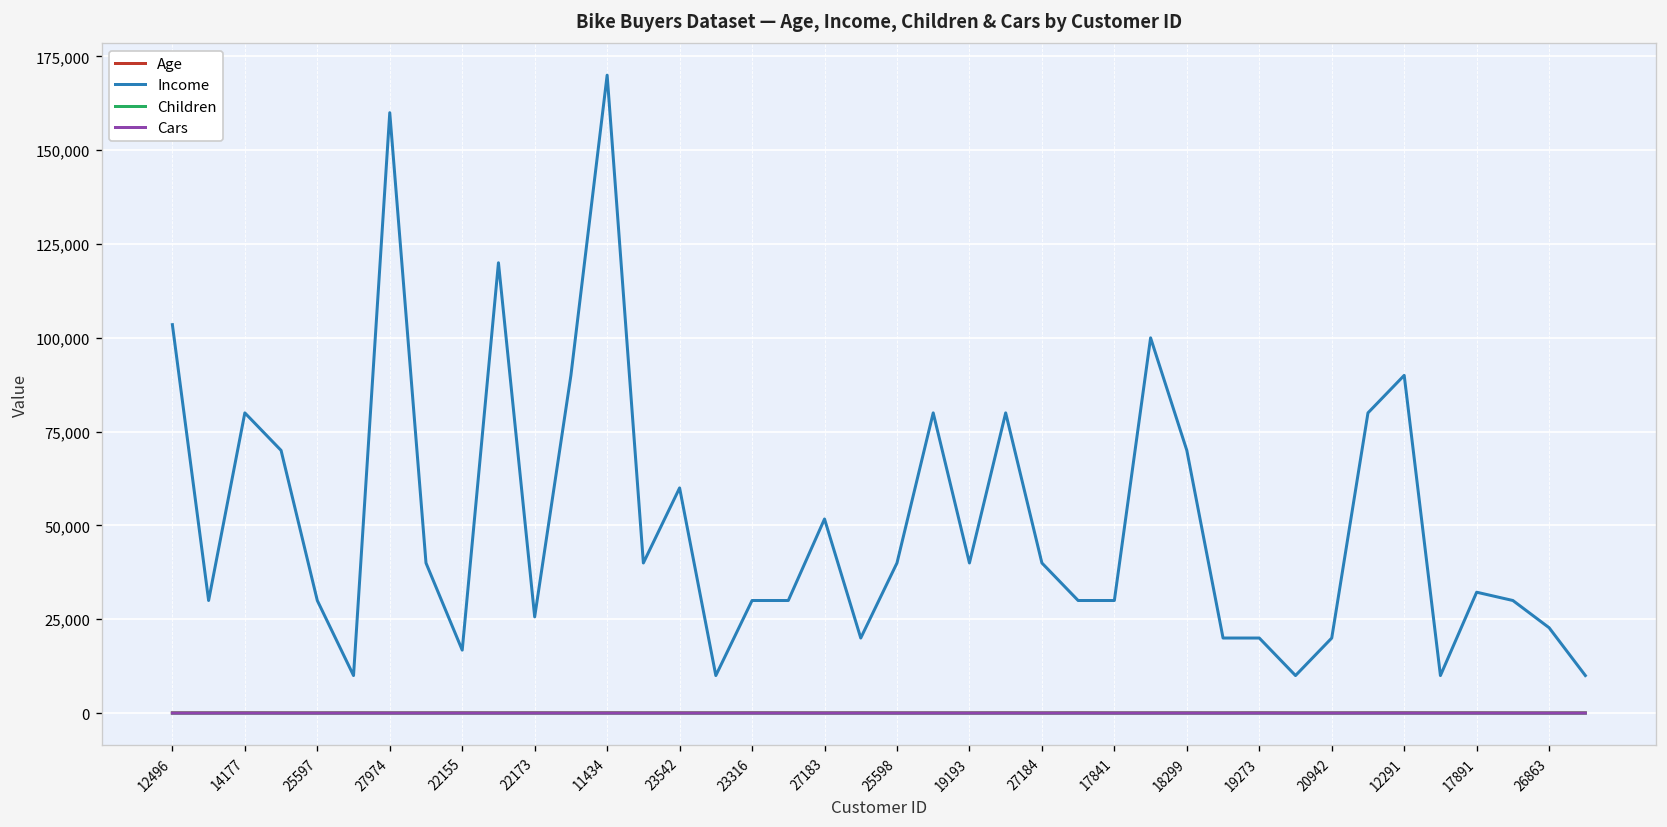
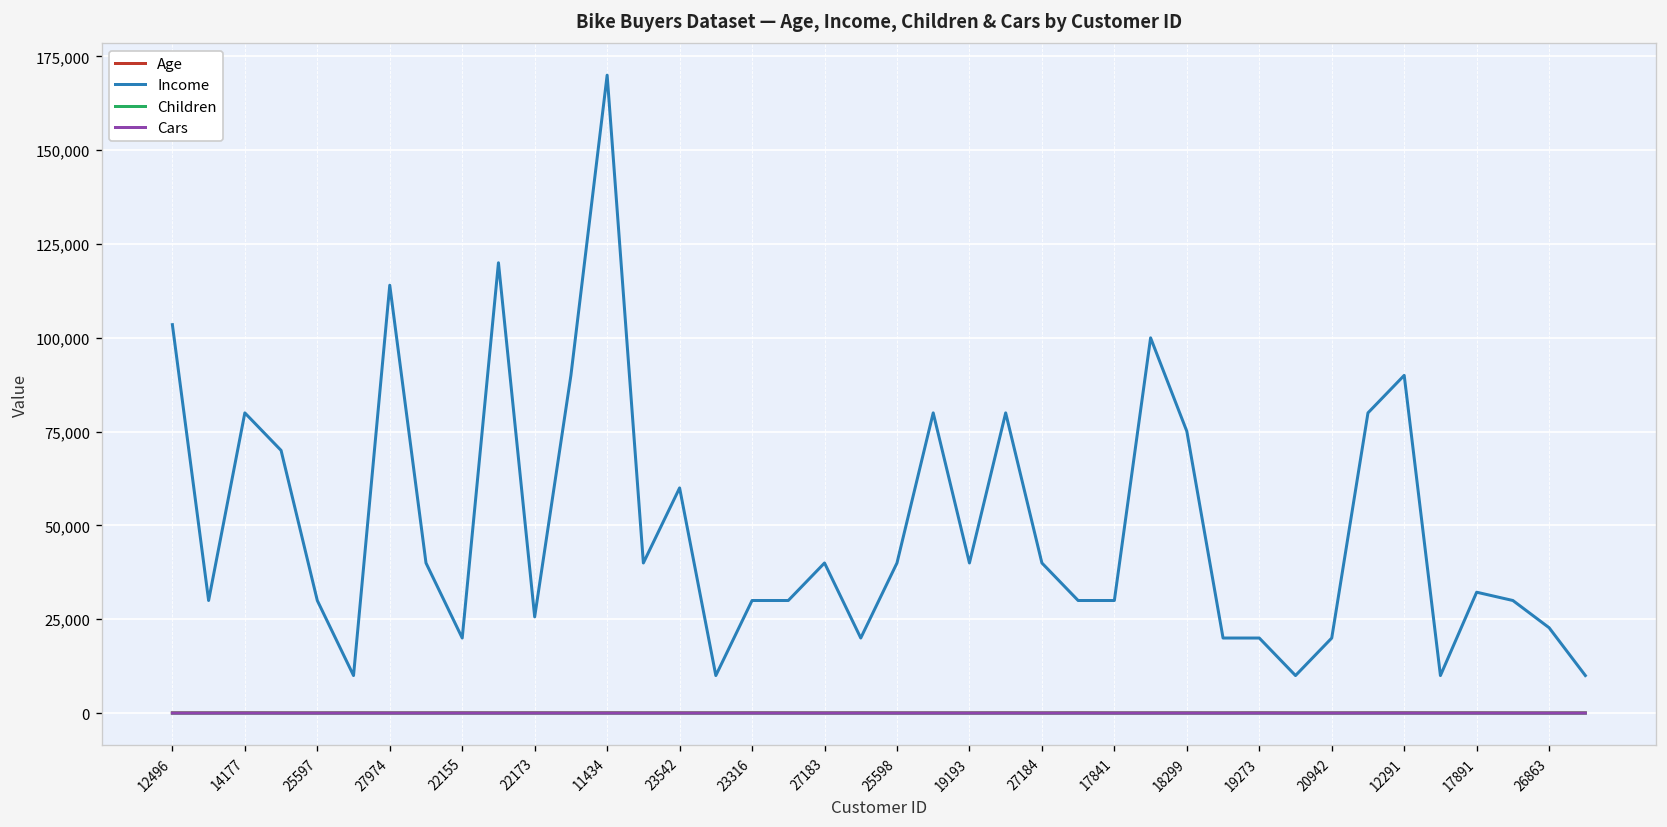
Income, 27974: 160,000 -> 114,000
Income, 22155: 17,000 -> 20,000
Income, 27183: 52,000 -> 40,000
Income, 18299: 70,000 -> 75,000
